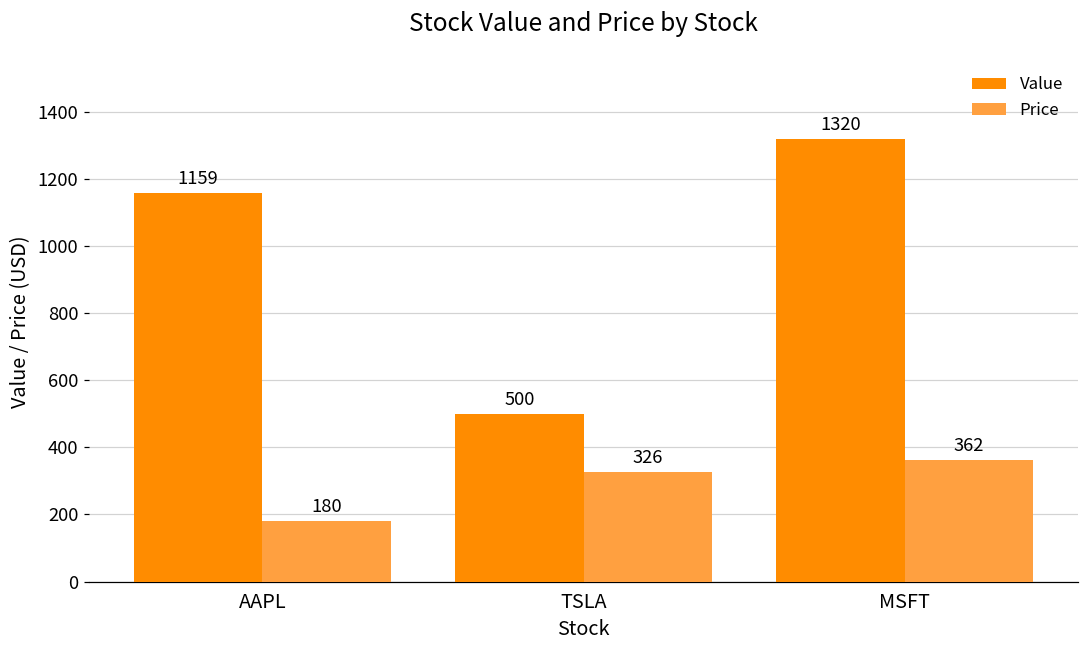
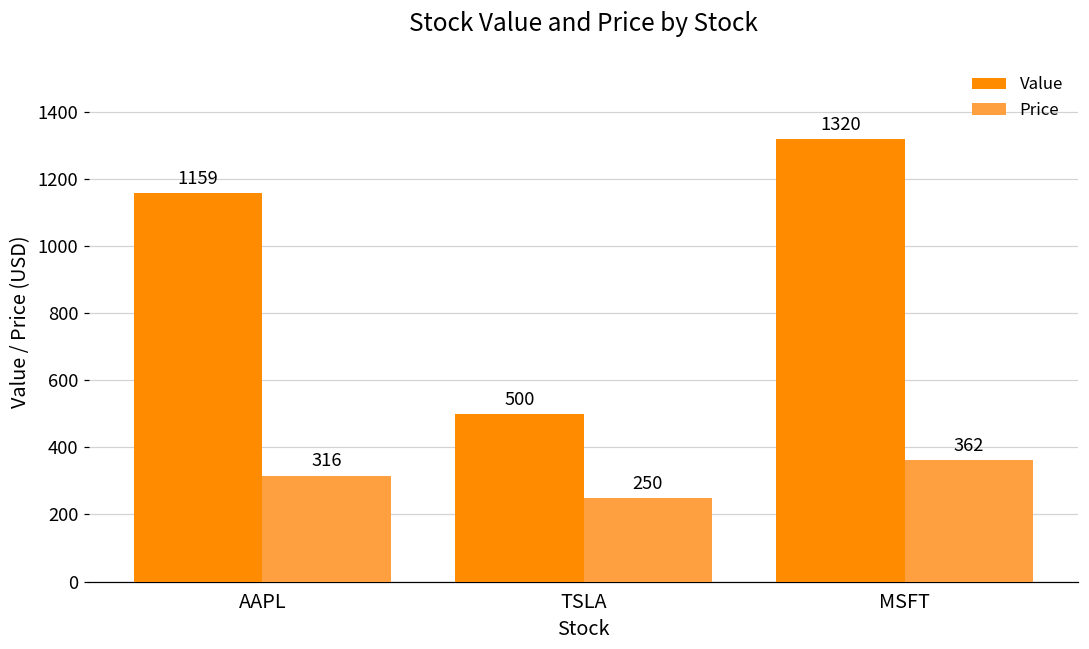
Price, AAPL: 180 -> 316
Price, TSLA: 326 -> 250
